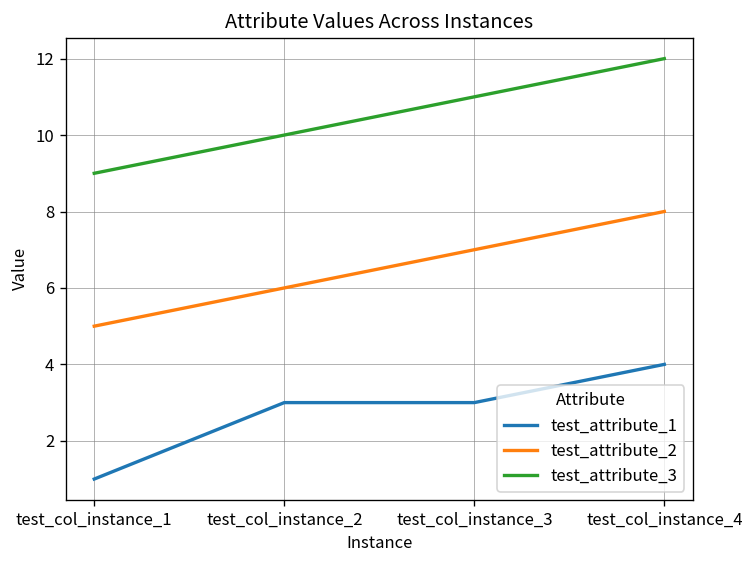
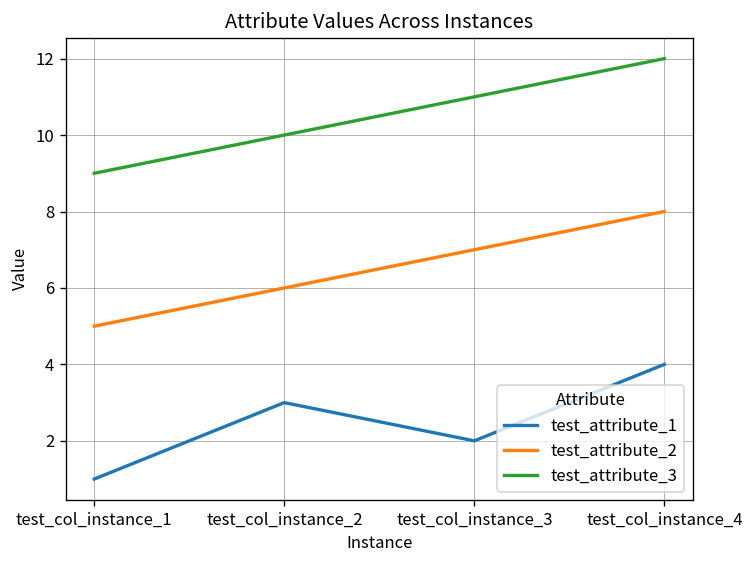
test_attribute_1, test_col_instance_3: 3 -> 2
